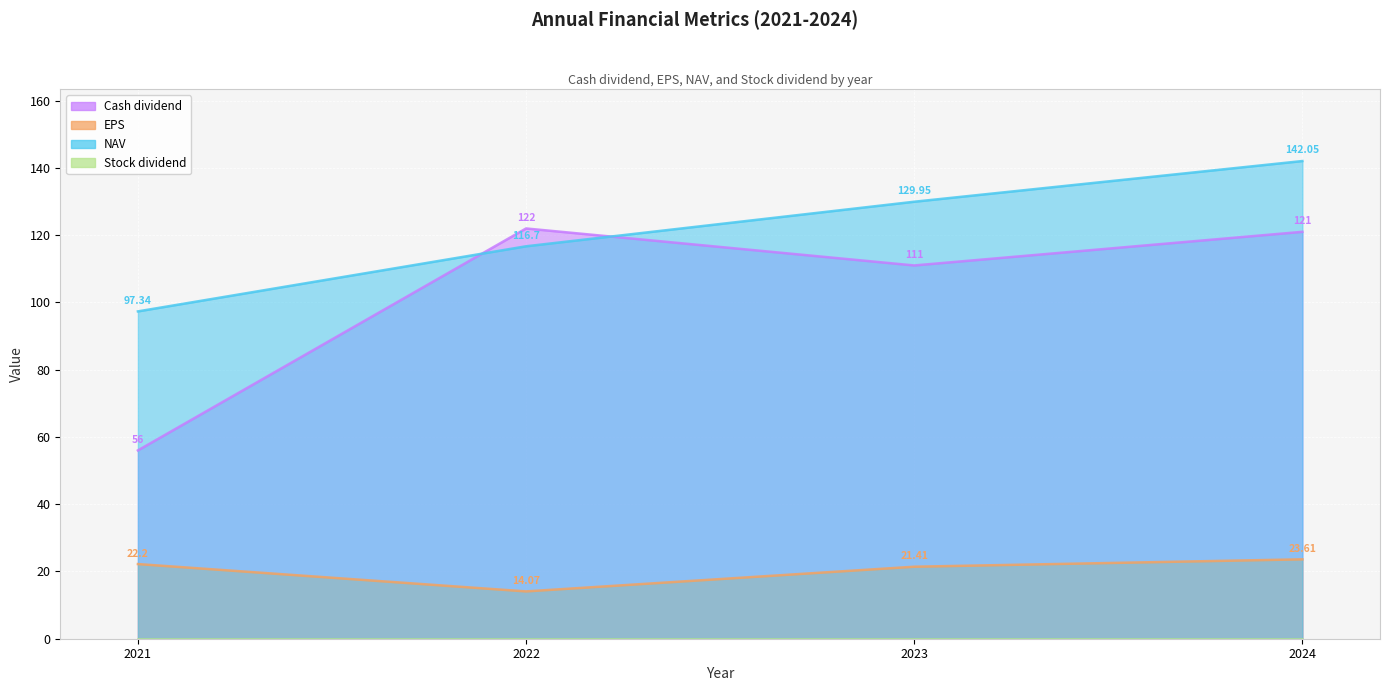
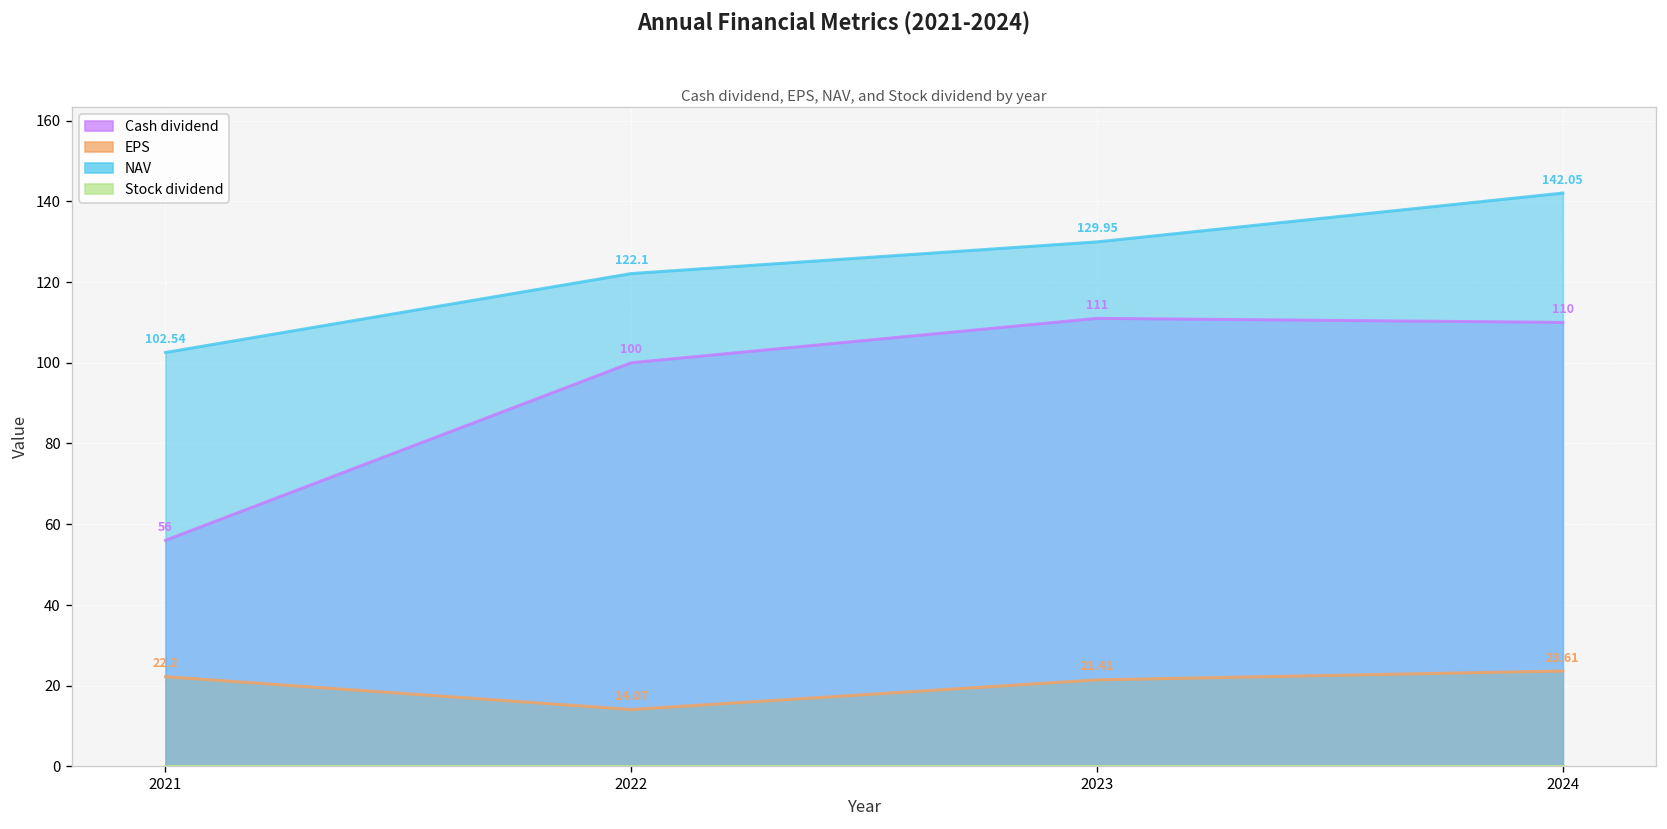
NAV, 2021: 97.34 -> 102.54
Cash dividend, 2022: 122 -> 100
NAV, 2022: 116.7 -> 122.1
Cash dividend, 2024: 121 -> 110
